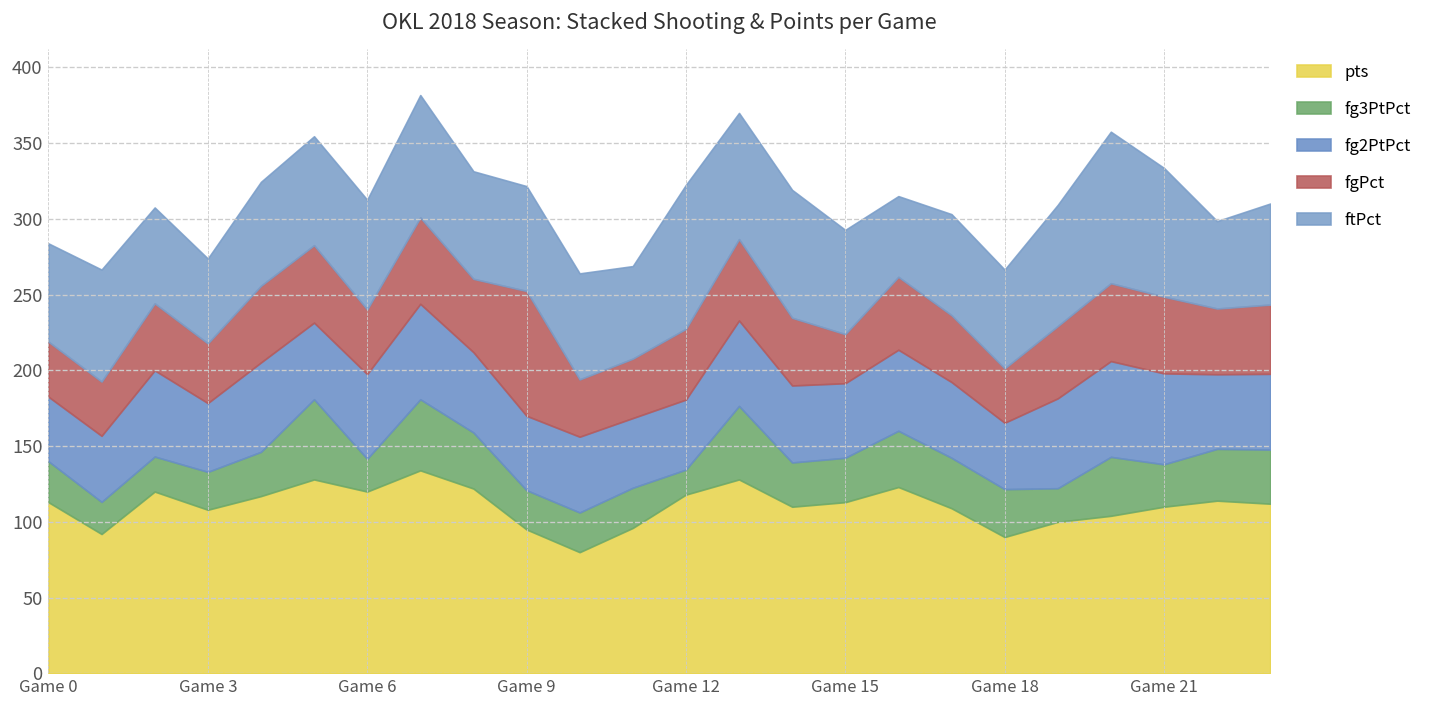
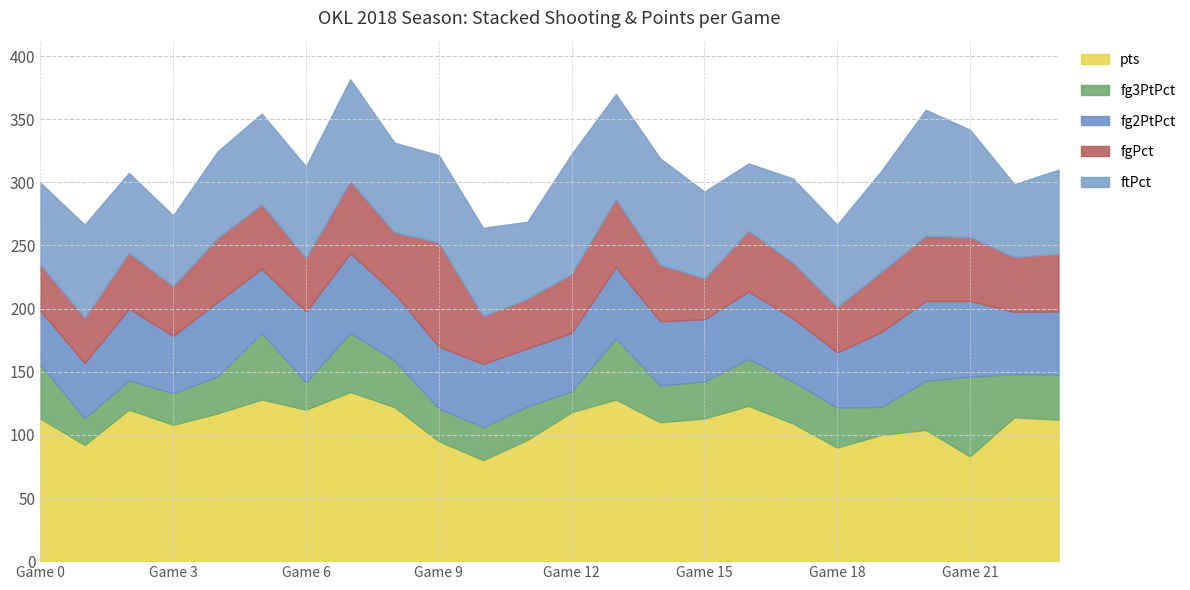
fg3PtPct, Game 0: 27 -> 43
pts, Game 21: 110 -> 83
fg3PtPct, Game 21: 28 -> 63
